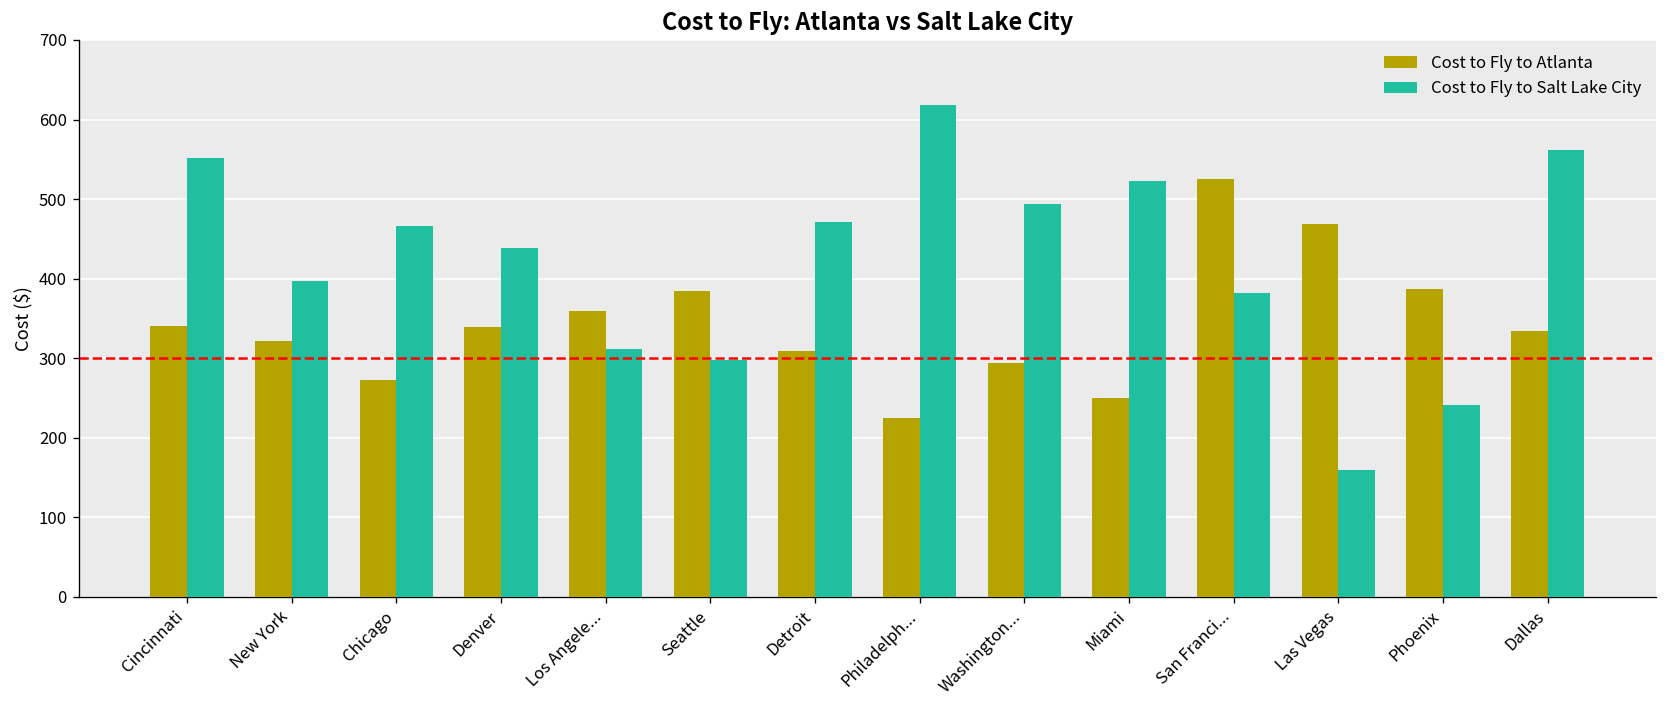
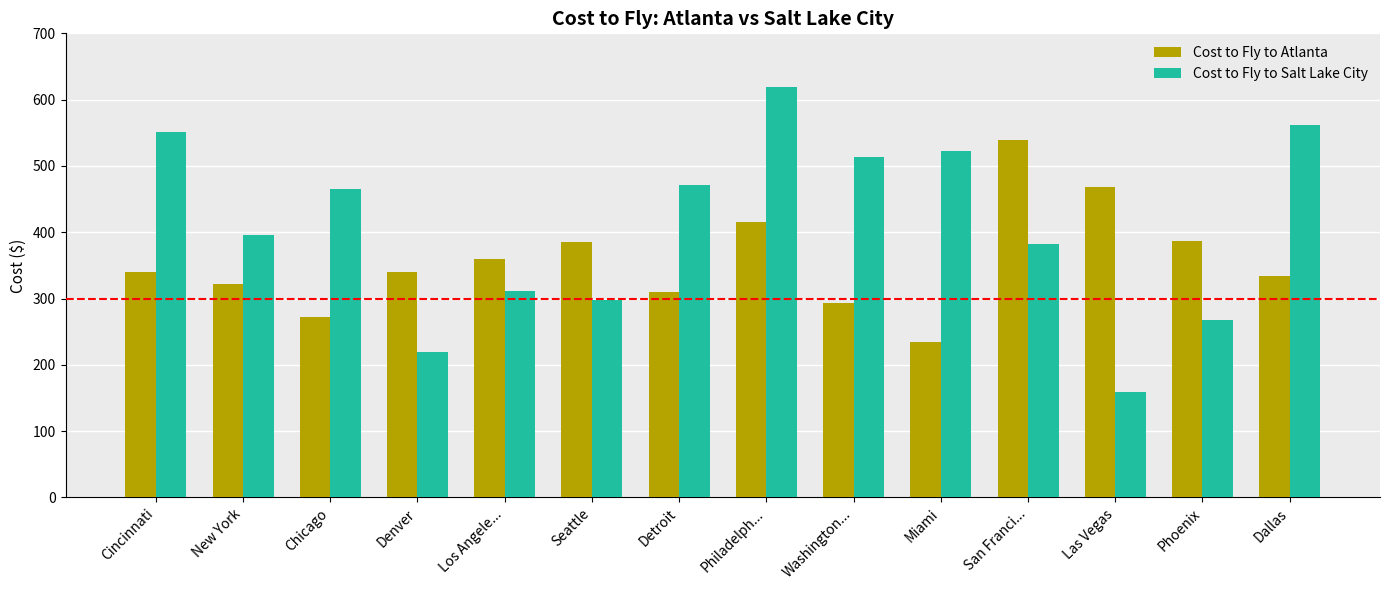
Cost to Fly to Salt Lake City, Denver: 440 -> 220
Cost to Fly to Atlanta, Philadelph...: 230 -> 420
Cost to Fly to Salt Lake City, Washington...: 490 -> 510
Cost to Fly to Atlanta, Miami: 250 -> 230
Cost to Fly to Atlanta, San Franci...: 530 -> 540
Cost to Fly to Salt Lake City, Phoenix: 240 -> 270
